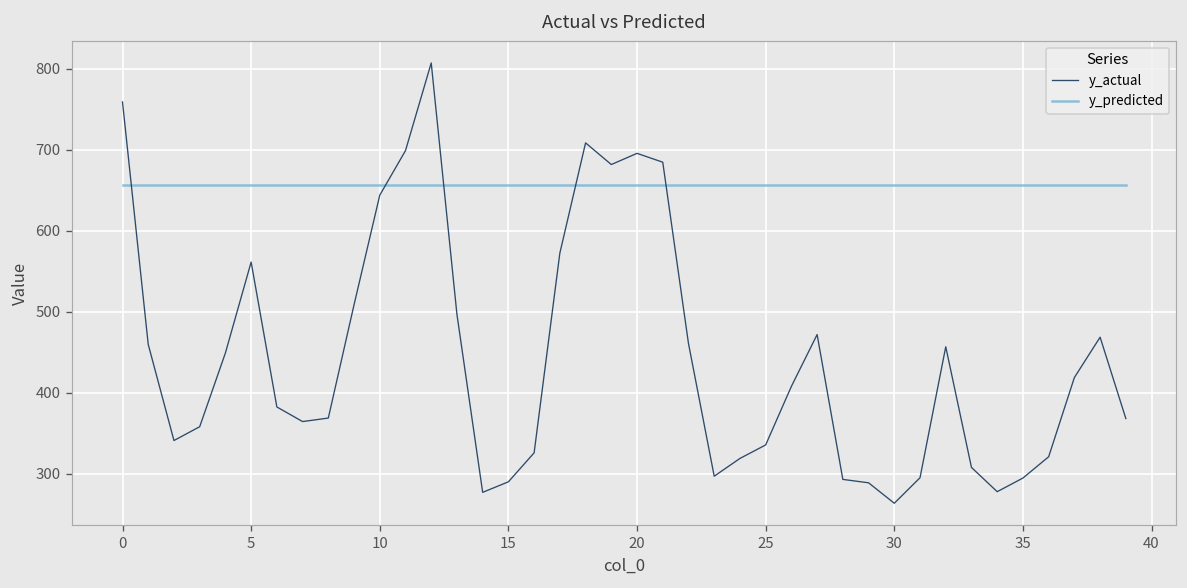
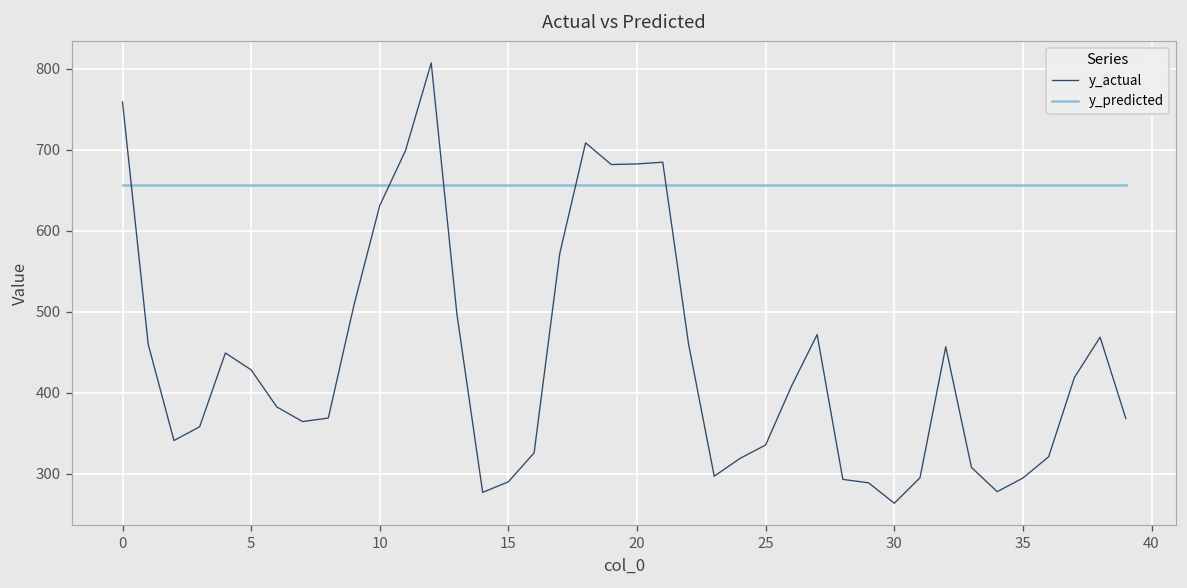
y_actual, 5: 560 -> 430
y_actual, 10: 640 -> 630
y_actual, 20: 700 -> 680
